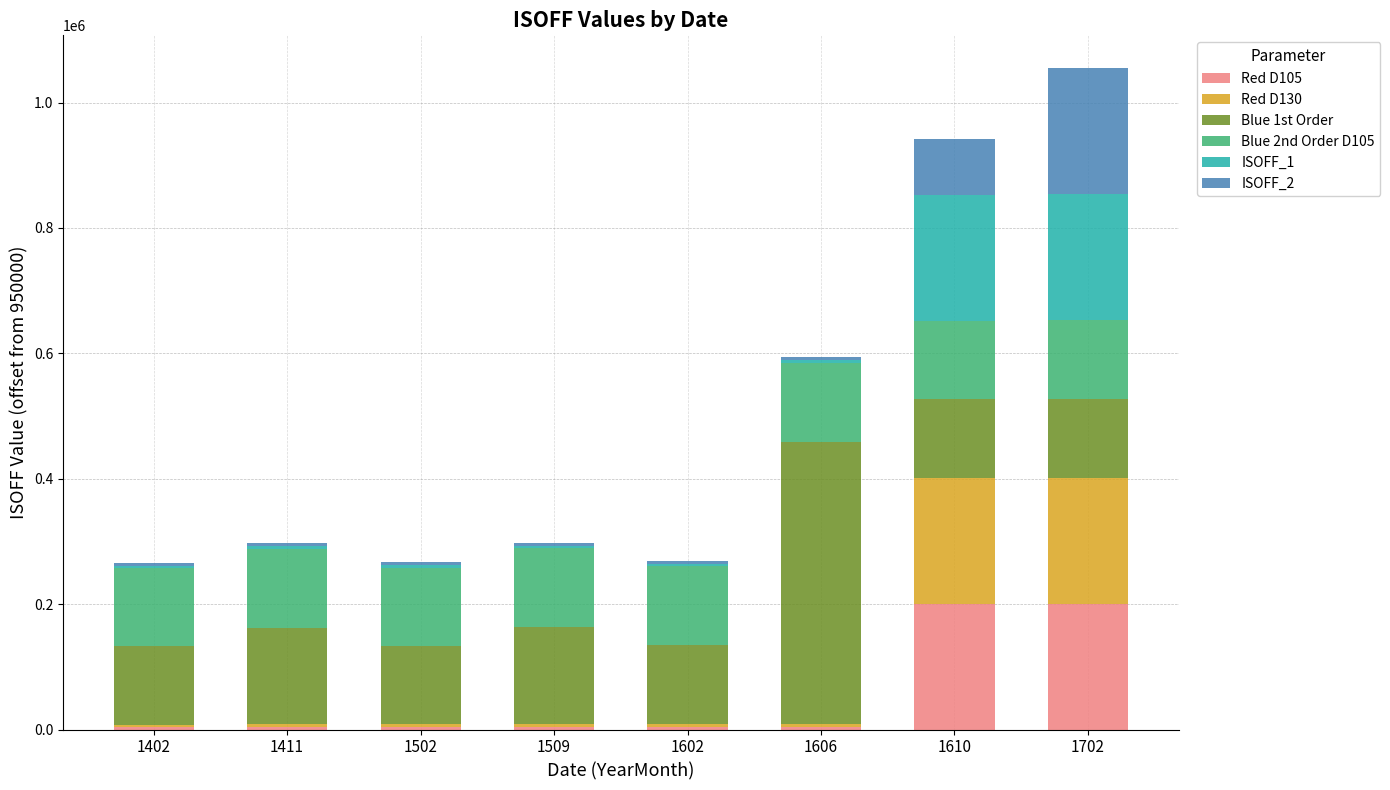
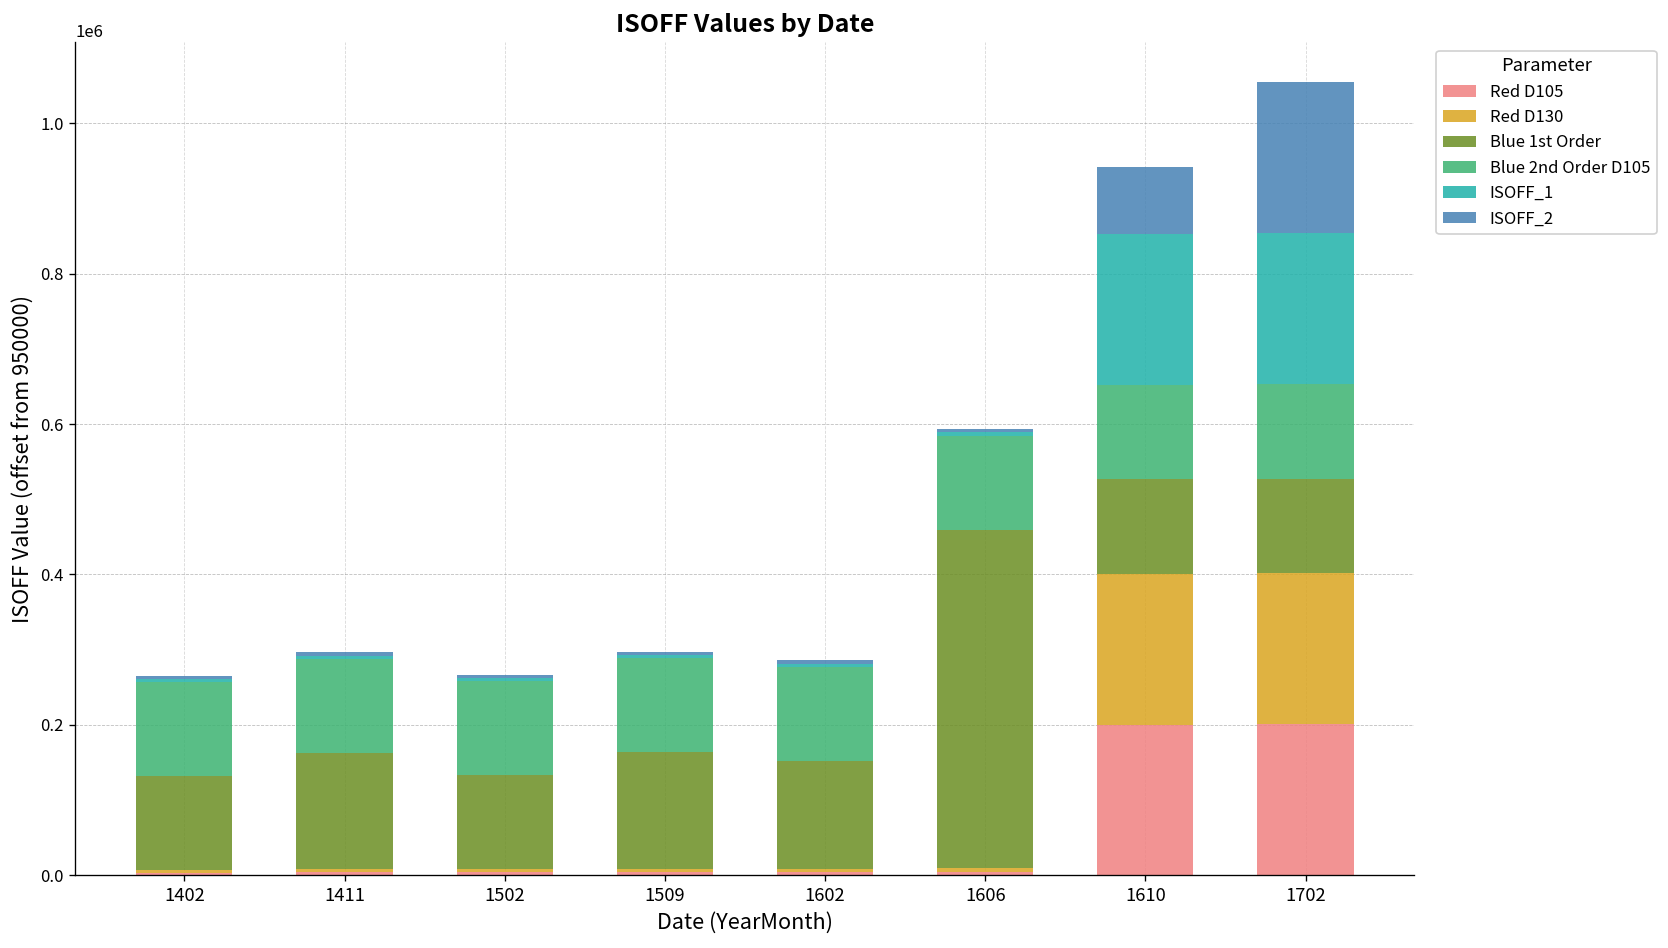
Blue 1st Order, 1602: 130000 -> 140000
